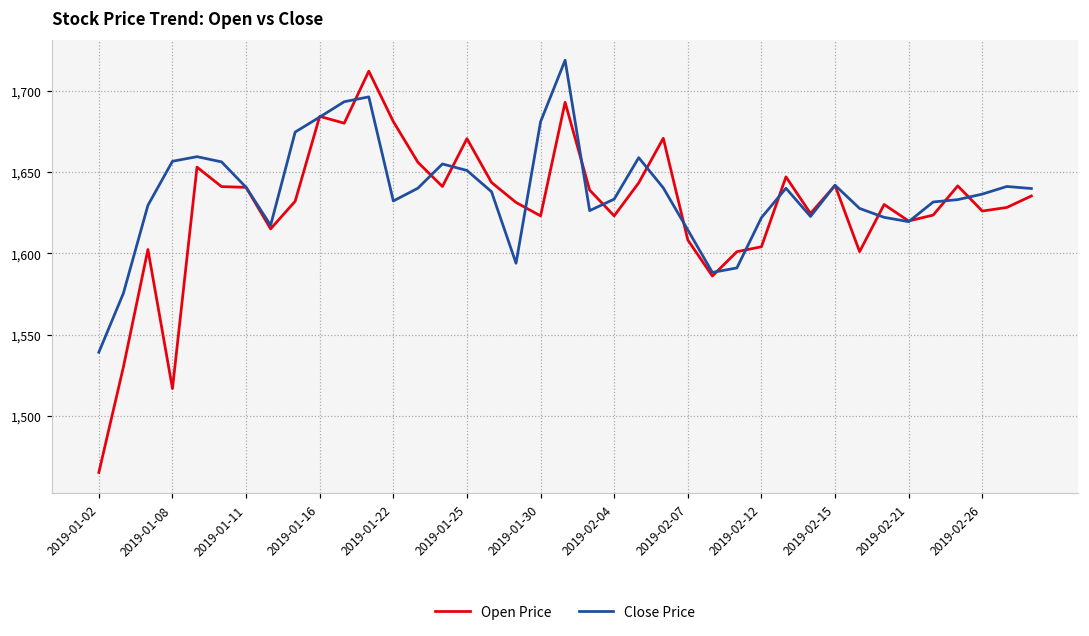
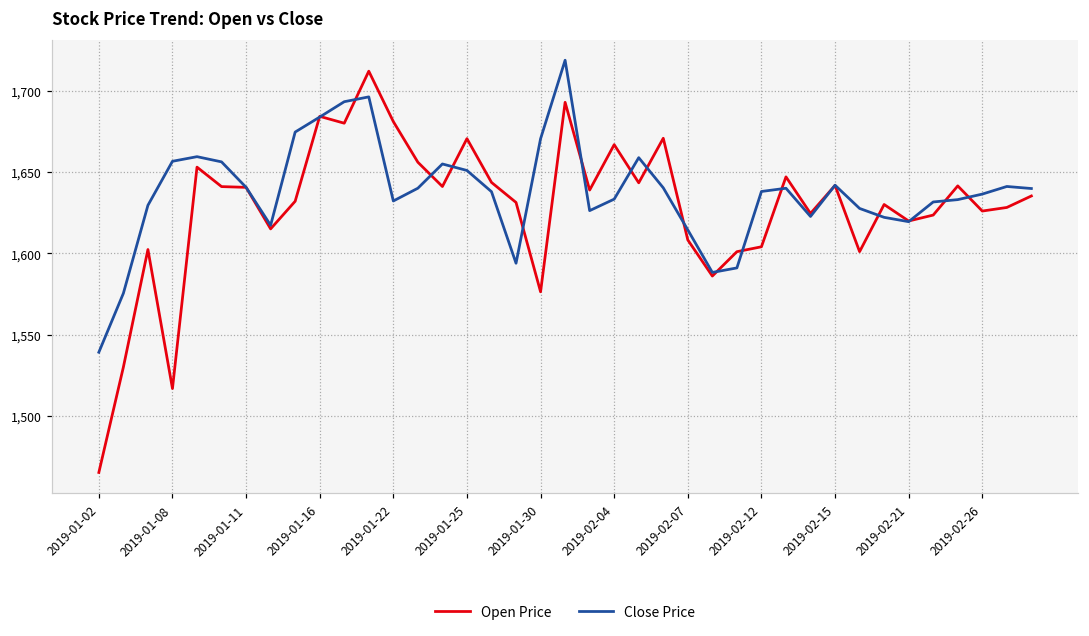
Open Price, 2019-01-30: 1,623 -> 1,576
Close Price, 2019-01-30: 1,681 -> 1,670
Open Price, 2019-02-04: 1,623 -> 1,667
Close Price, 2019-02-12: 1,622 -> 1,638
